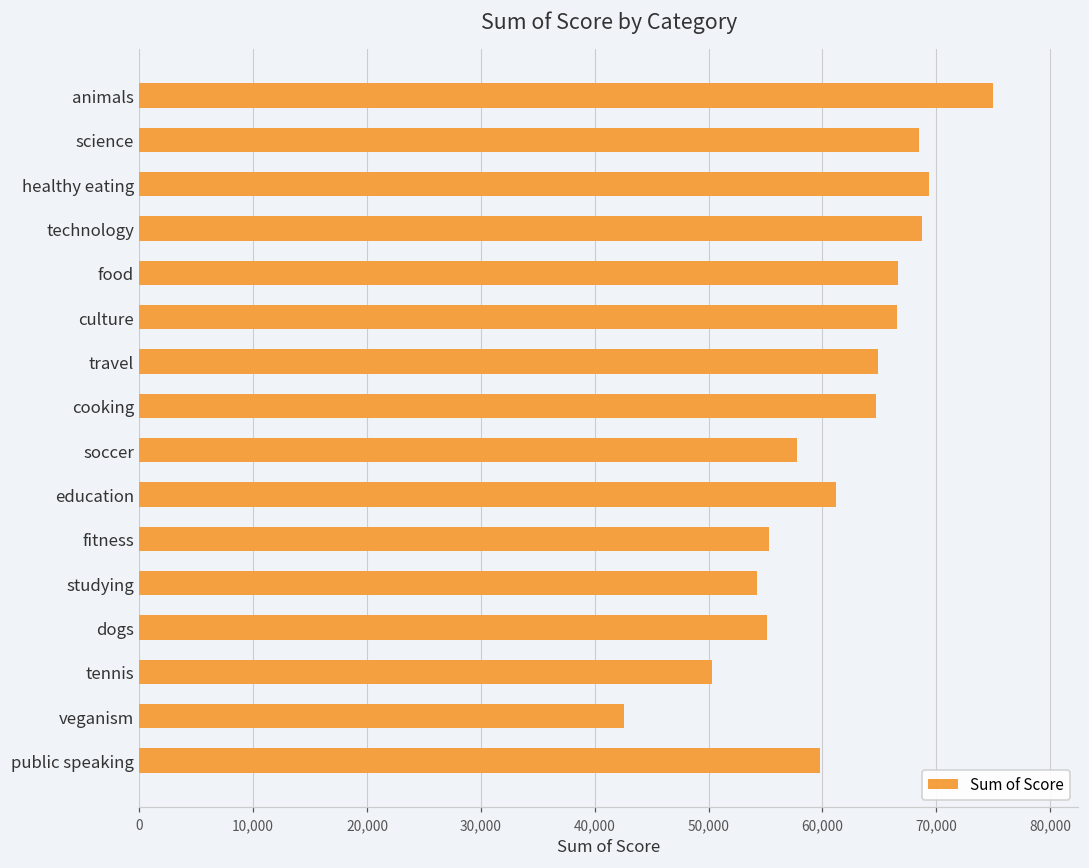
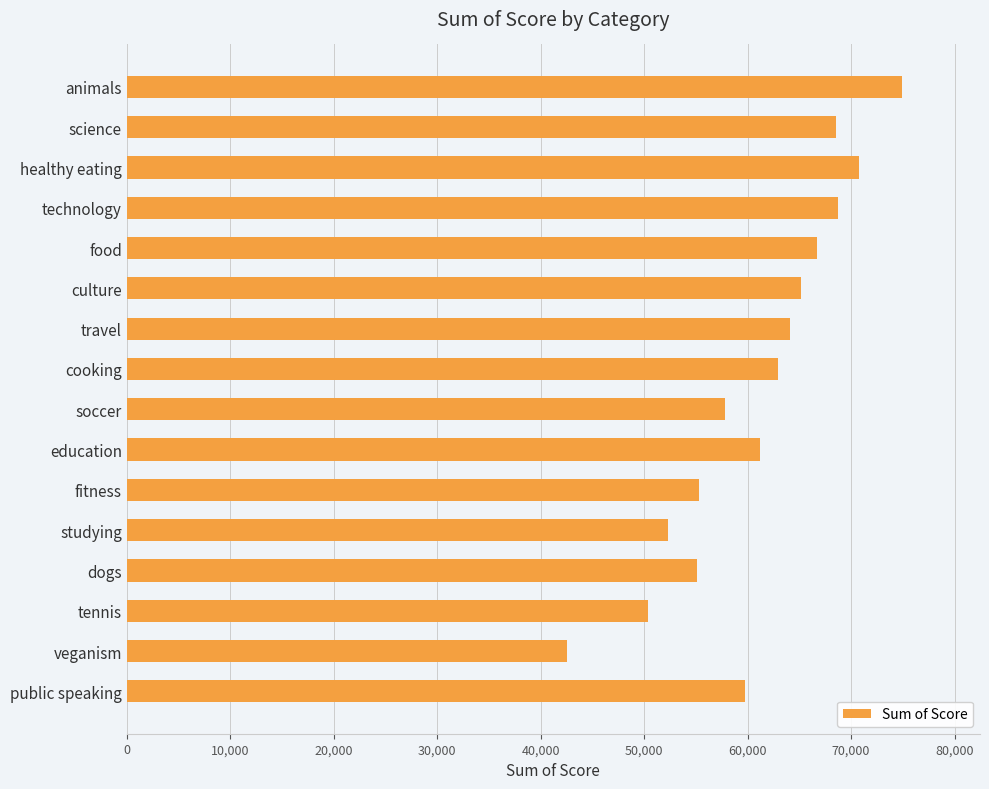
healthy eating: 69,300 -> 70,800
culture: 66,600 -> 65,200
travel: 64,900 -> 64,100
cooking: 64,800 -> 63,000
studying: 54,300 -> 52,300
